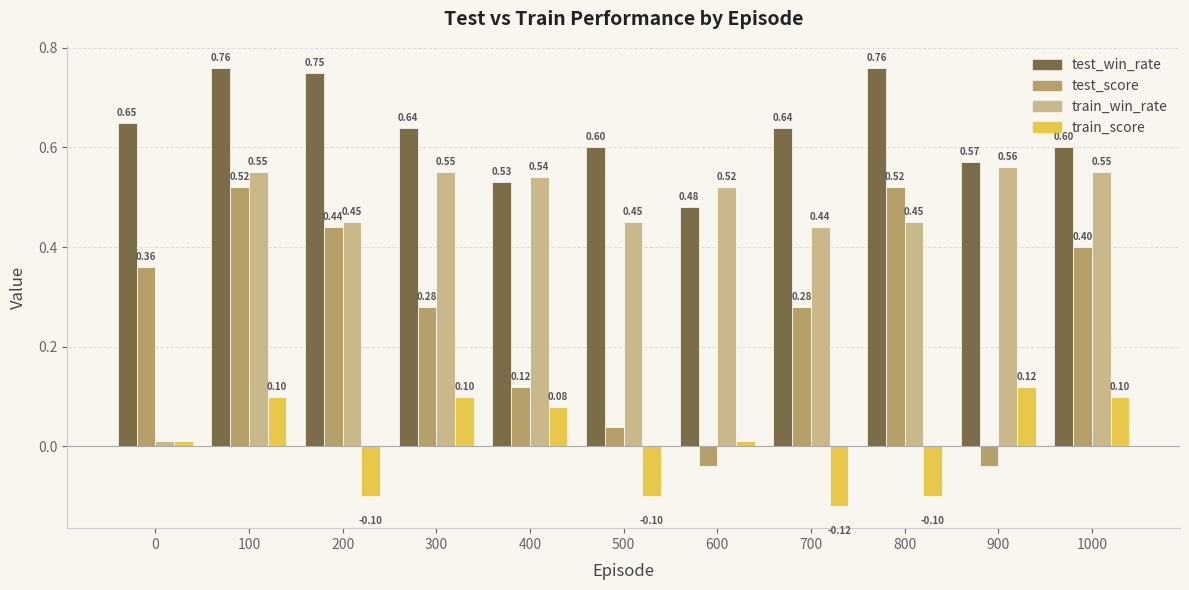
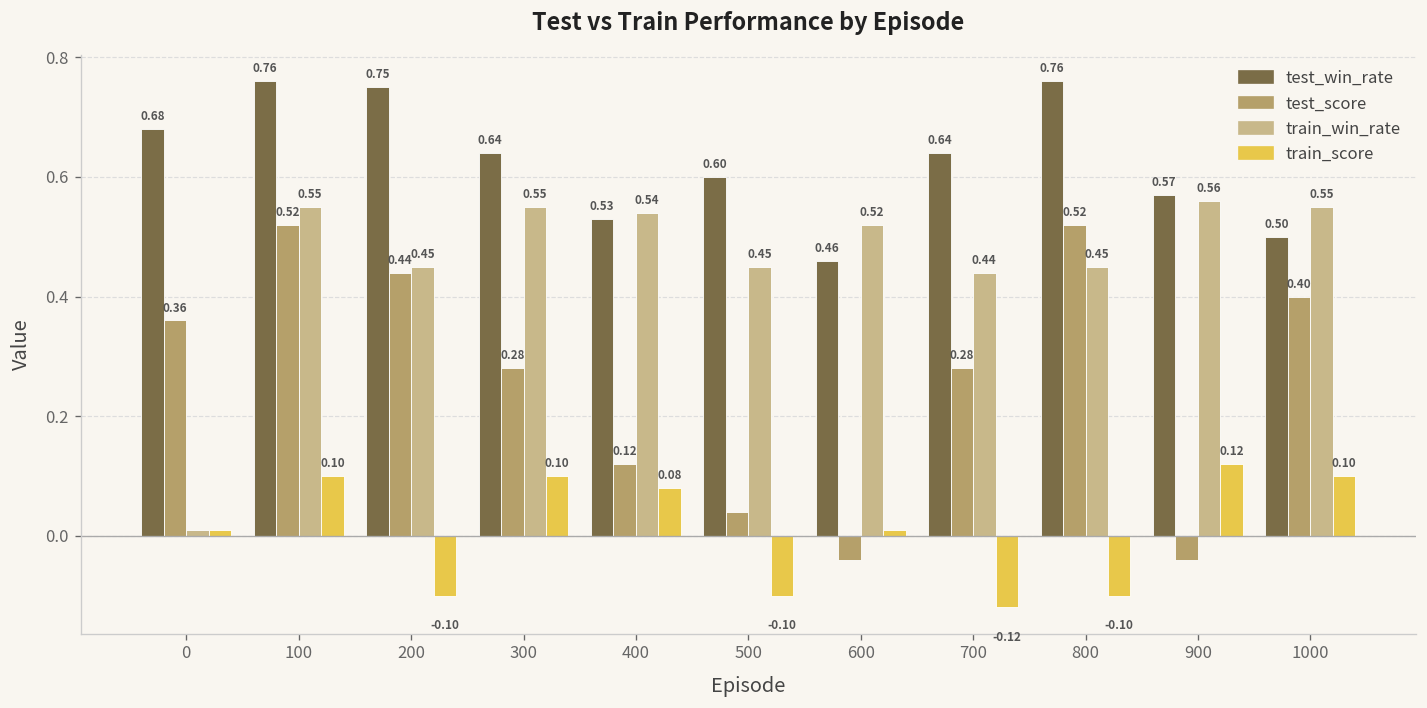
test_win_rate, 0: 0.65 -> 0.68
test_win_rate, 600: 0.48 -> 0.46
test_win_rate, 1000: 0.60 -> 0.50
